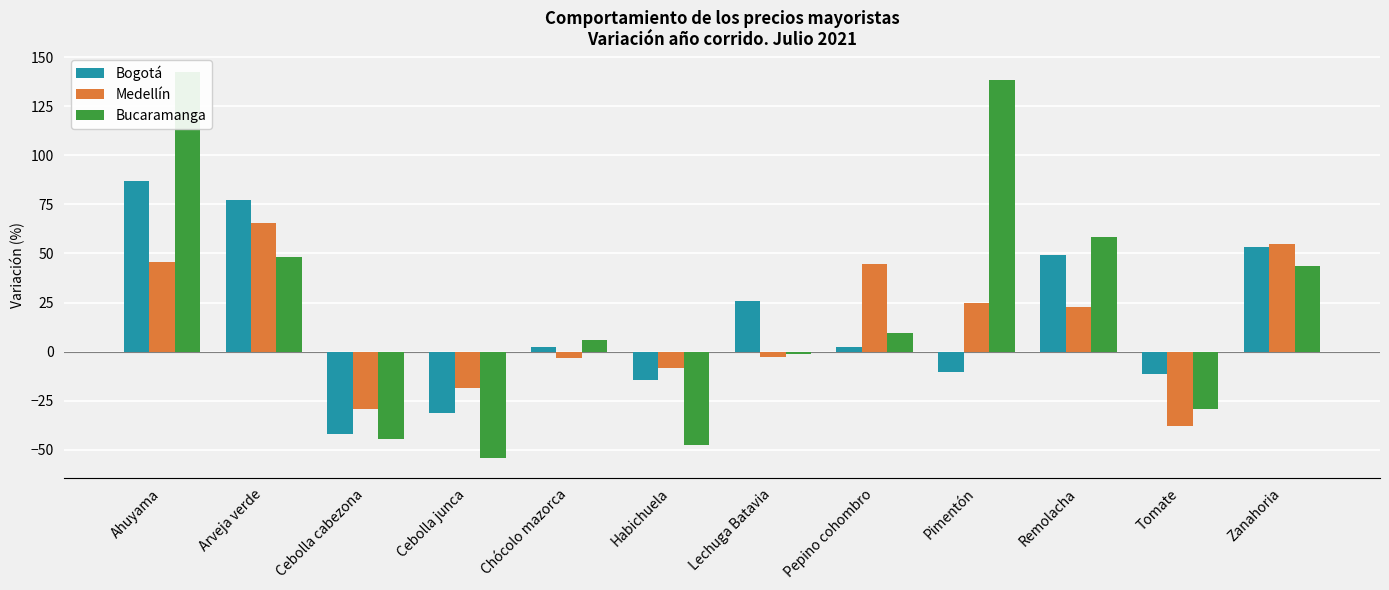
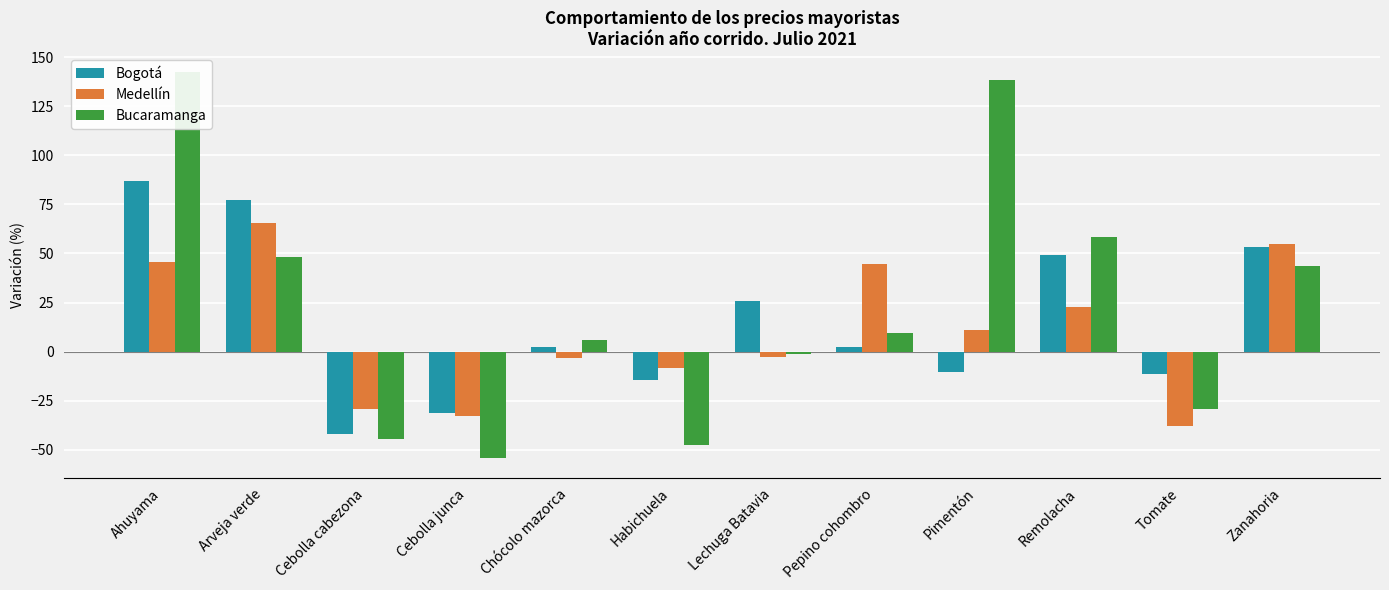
Medellín, Cebolla junca: -18 -> -33
Medellín, Pimentón: 25 -> 11
